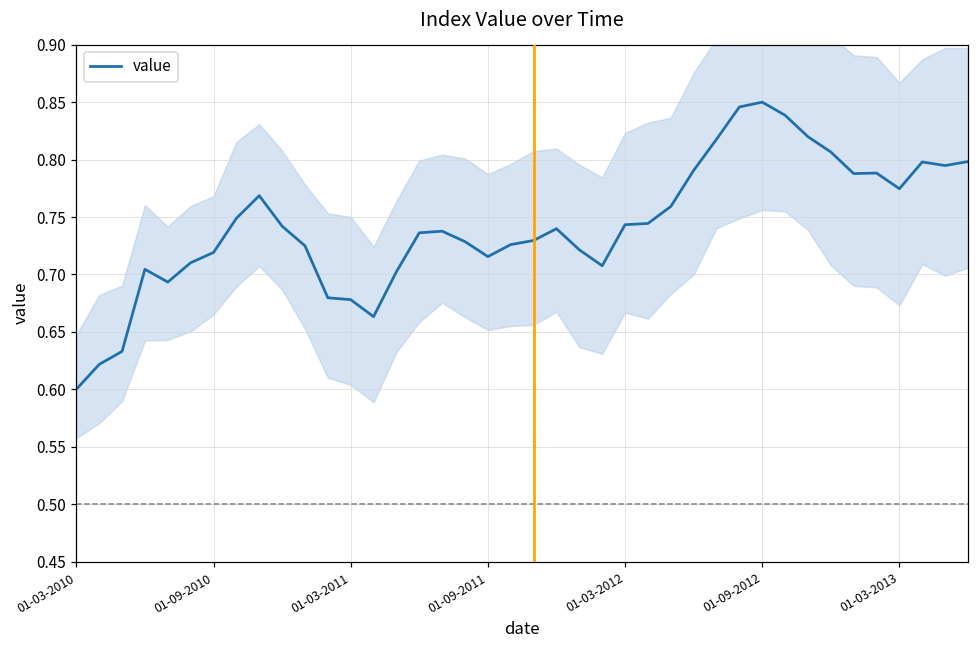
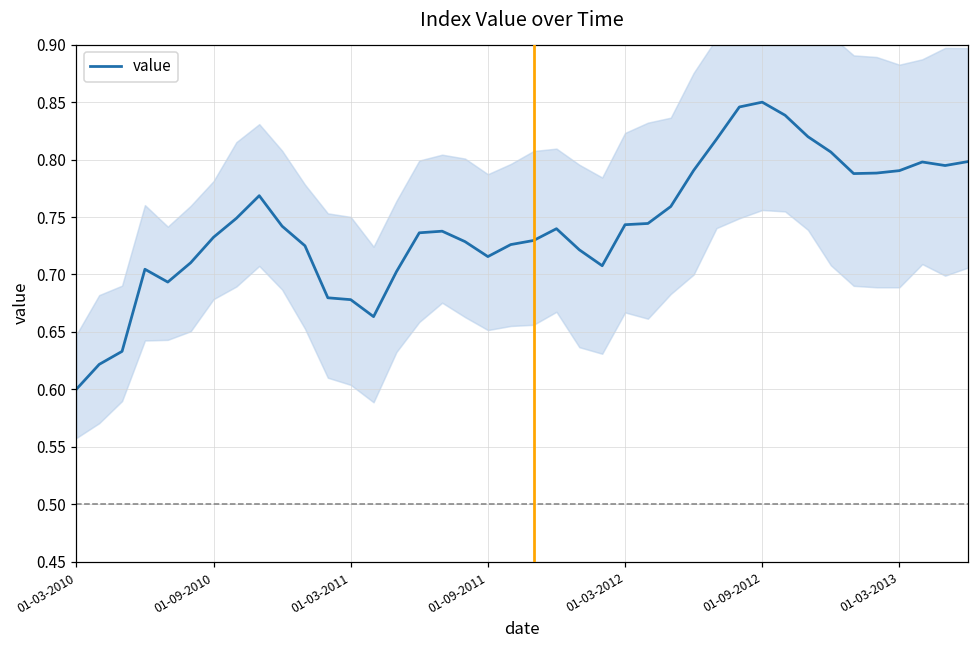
value, 01-09-2010: 0.719 -> 0.732
value, 01-03-2013: 0.775 -> 0.790
